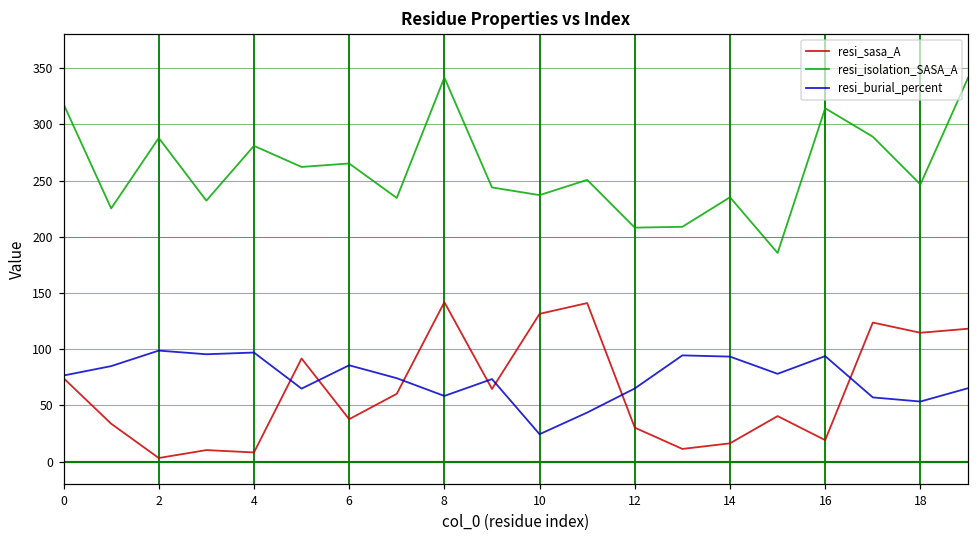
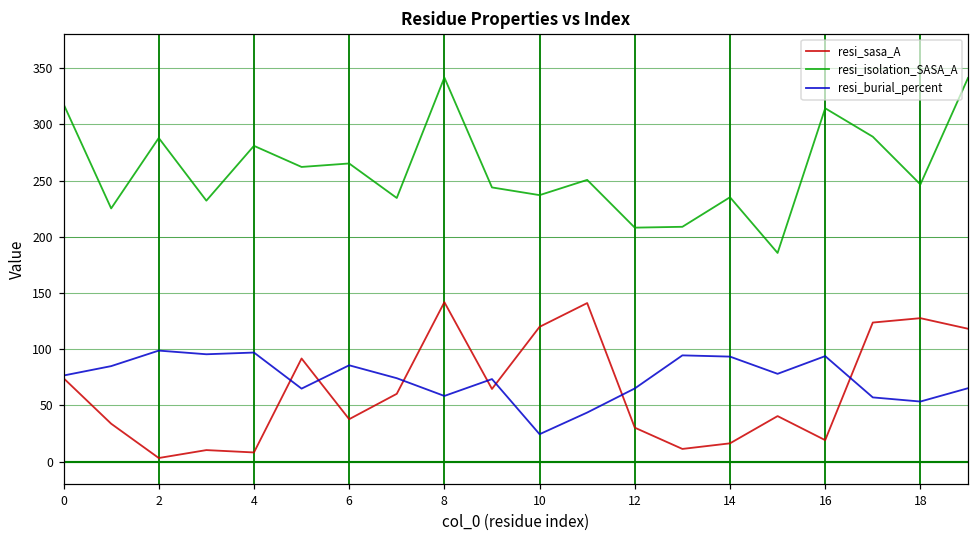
resi_sasa_A, 10: 132 -> 120
resi_sasa_A, 18: 115 -> 128
